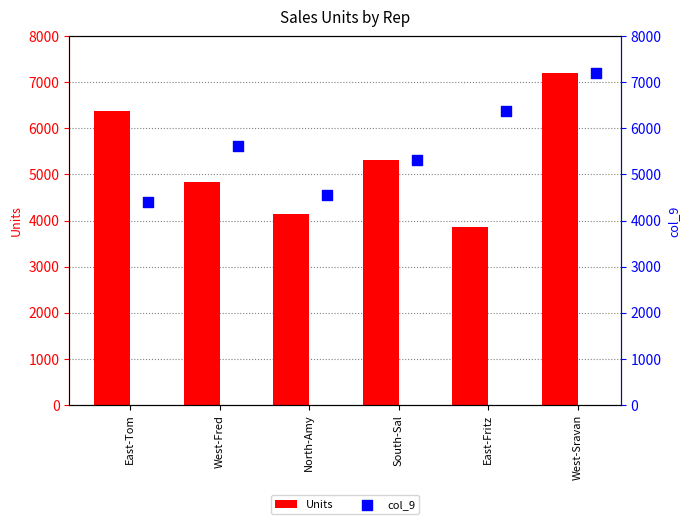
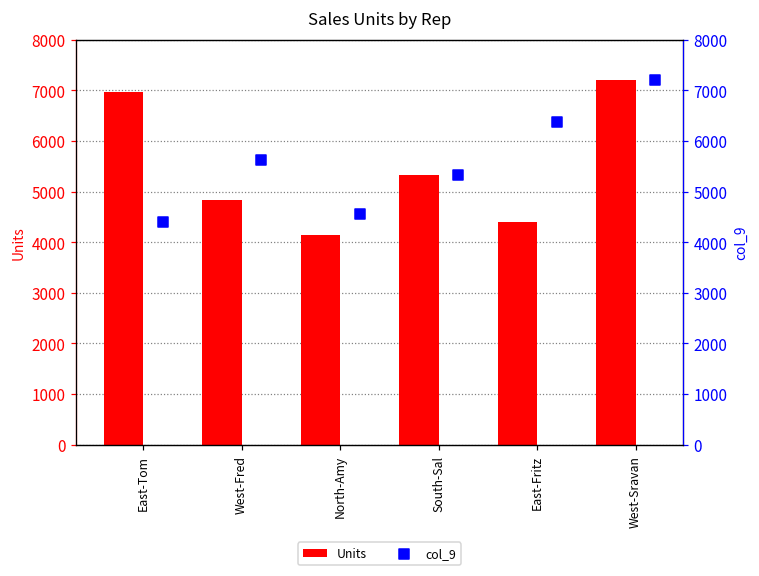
Units, East-Tom: 6400 -> 7000
Units, East-Fritz: 3900 -> 4400
